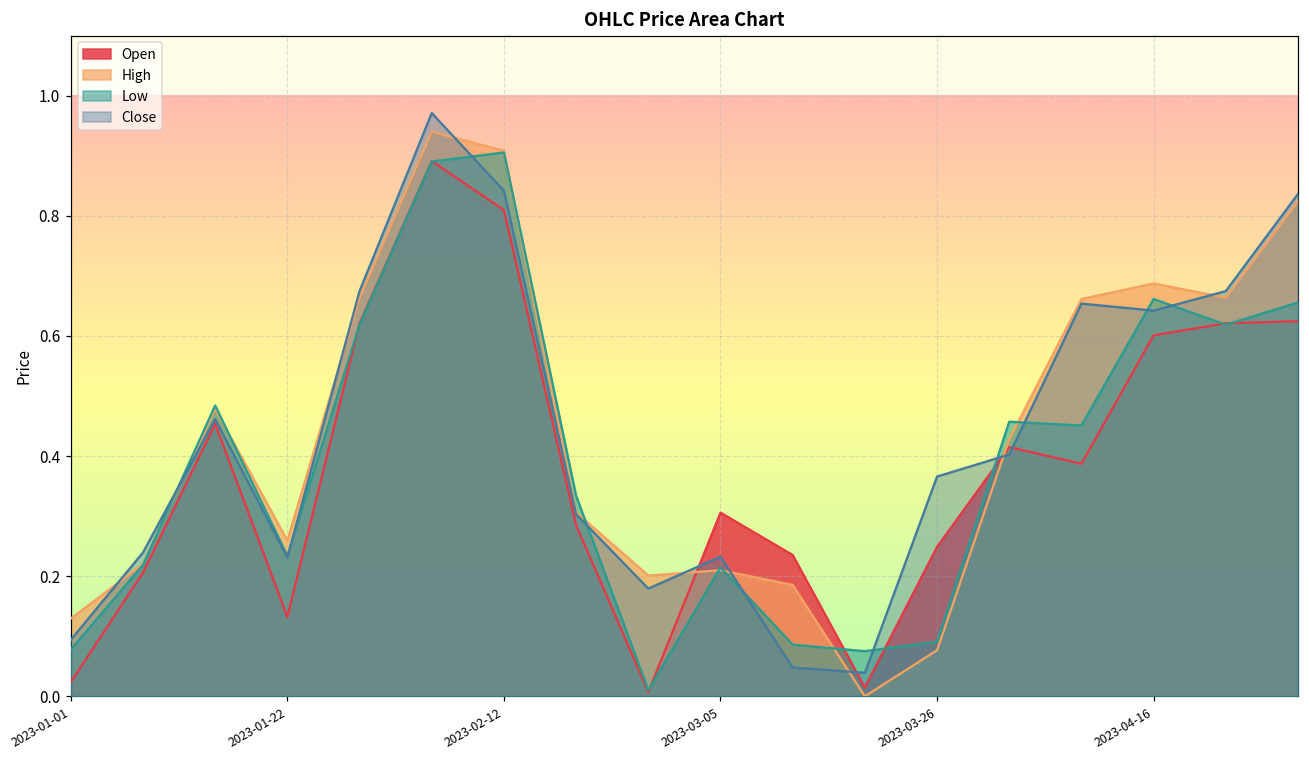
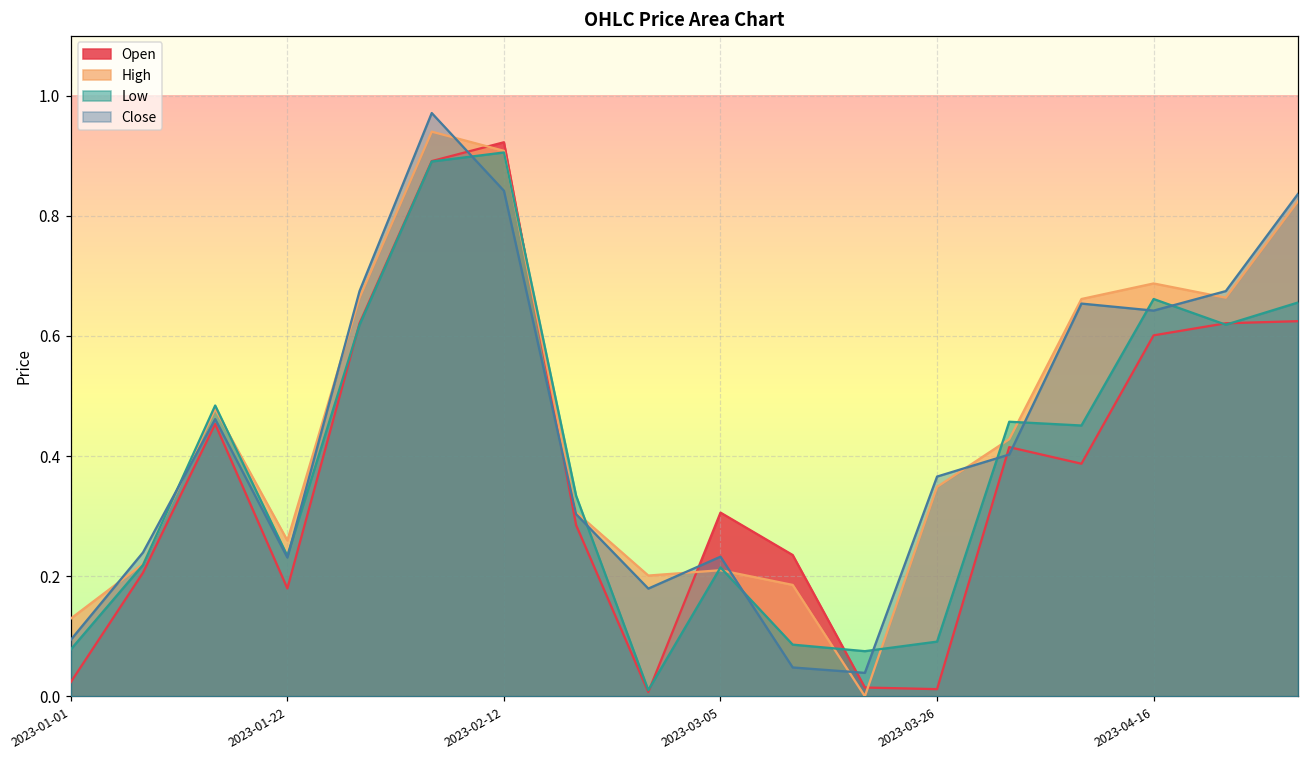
Open, 2023-01-22: 0.13 -> 0.18
Open, 2023-02-12: 0.81 -> 0.92
Open, 2023-03-26: 0.25 -> 0.01
High, 2023-03-26: 0.08 -> 0.35
